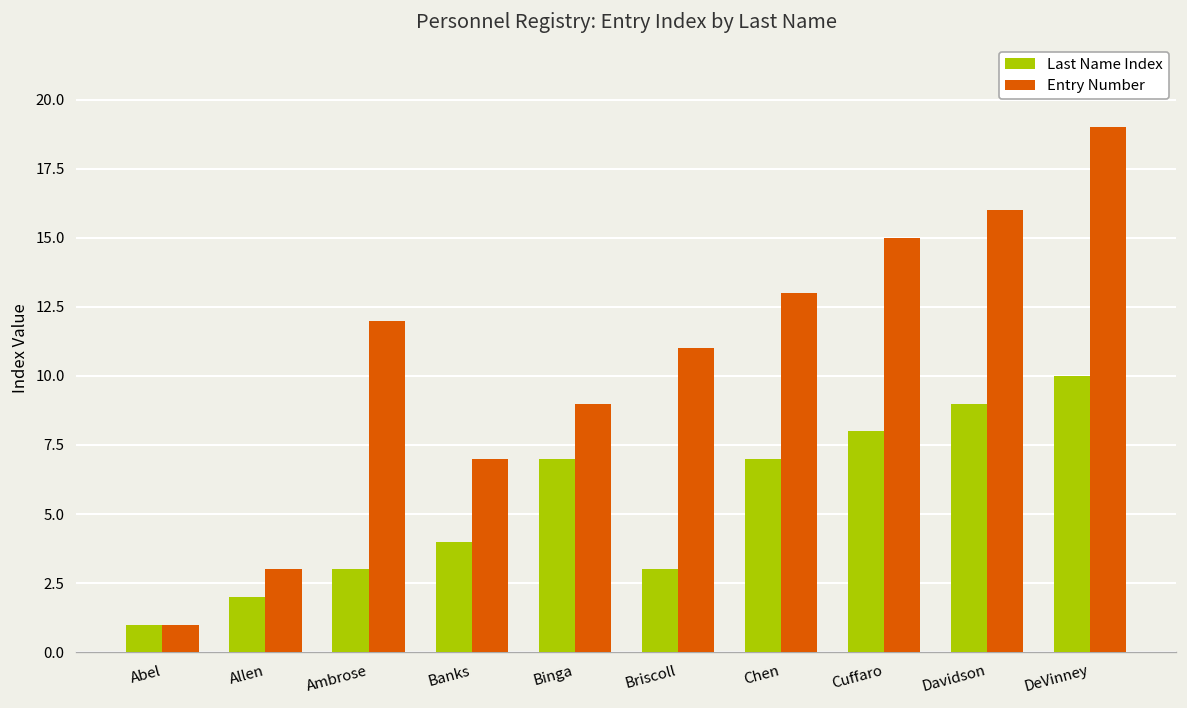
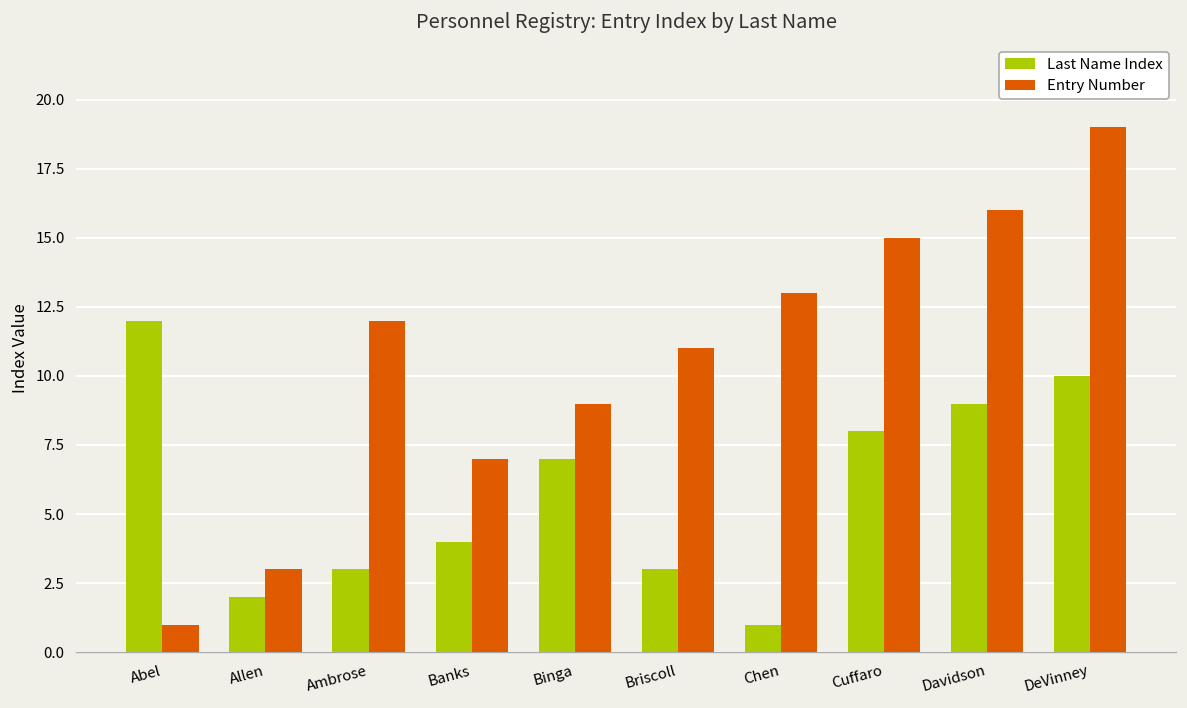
Last Name Index, Abel: 1 -> 12
Last Name Index, Chen: 7 -> 1
